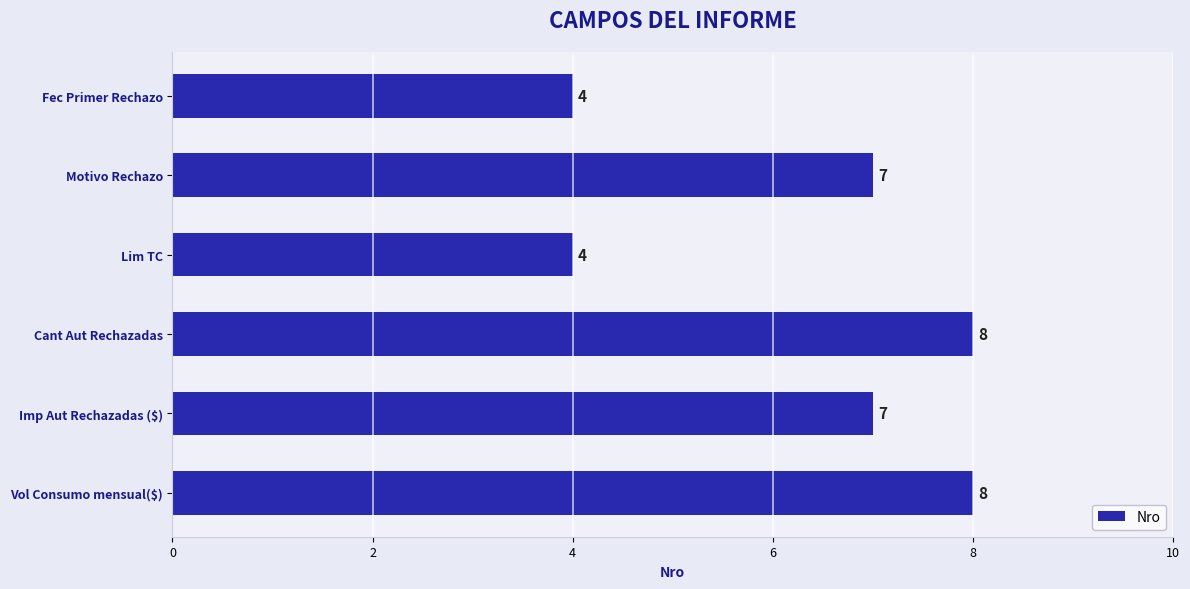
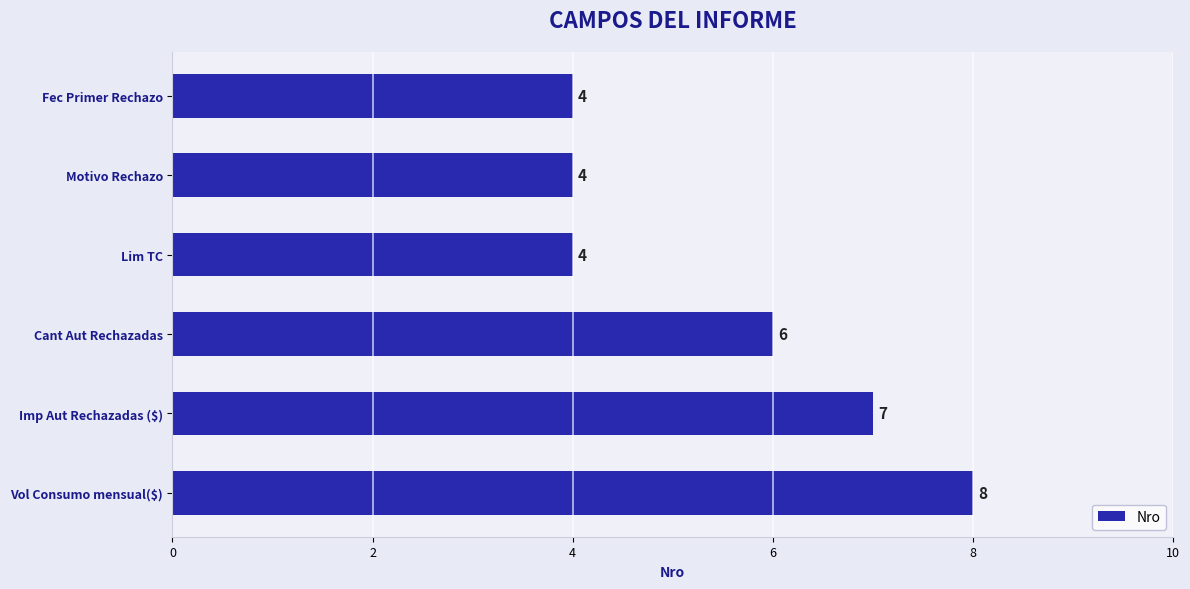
Motivo Rechazo: 7 -> 4
Cant Aut Rechazadas: 8 -> 6
